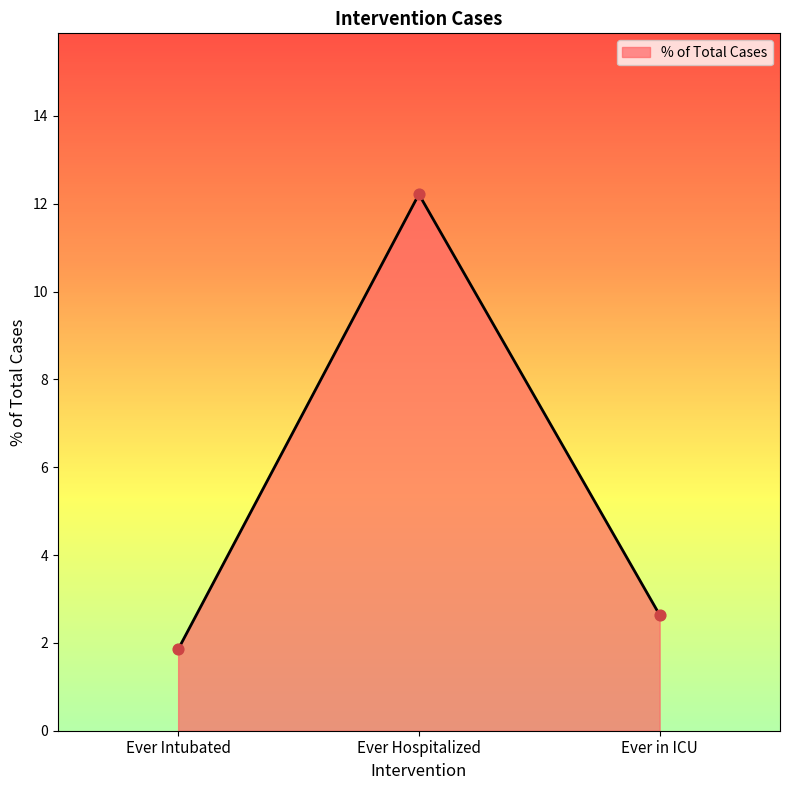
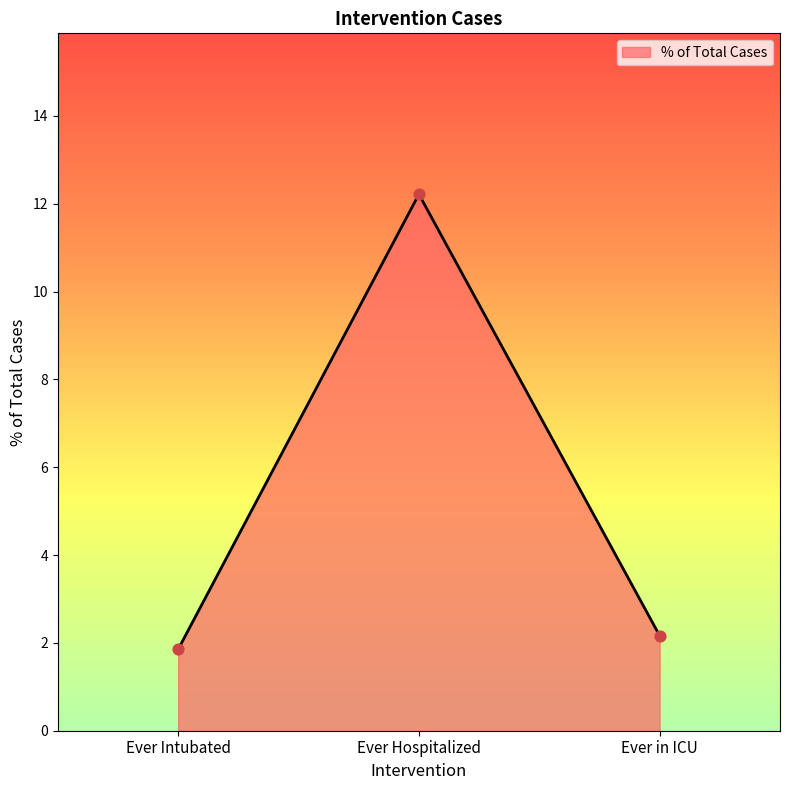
Ever in ICU: 2.6 -> 2.2
